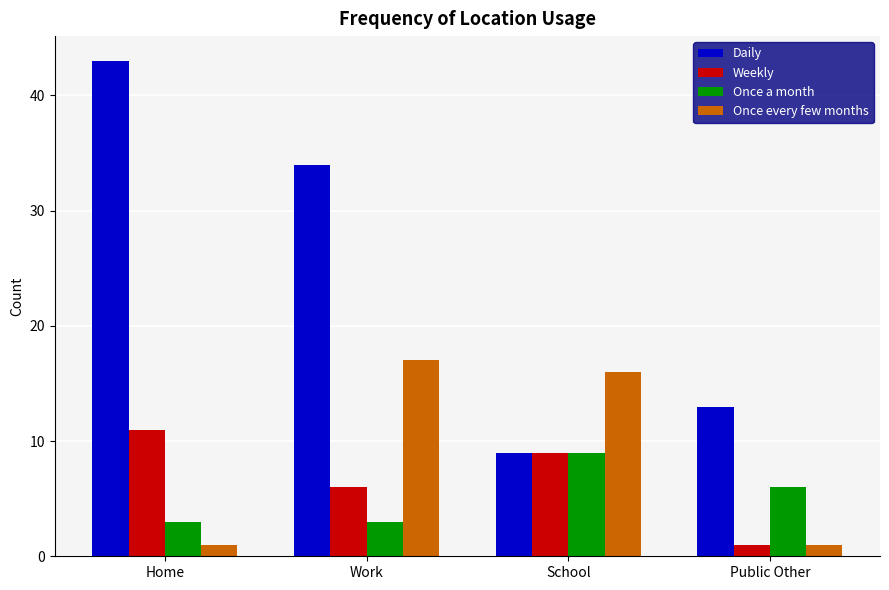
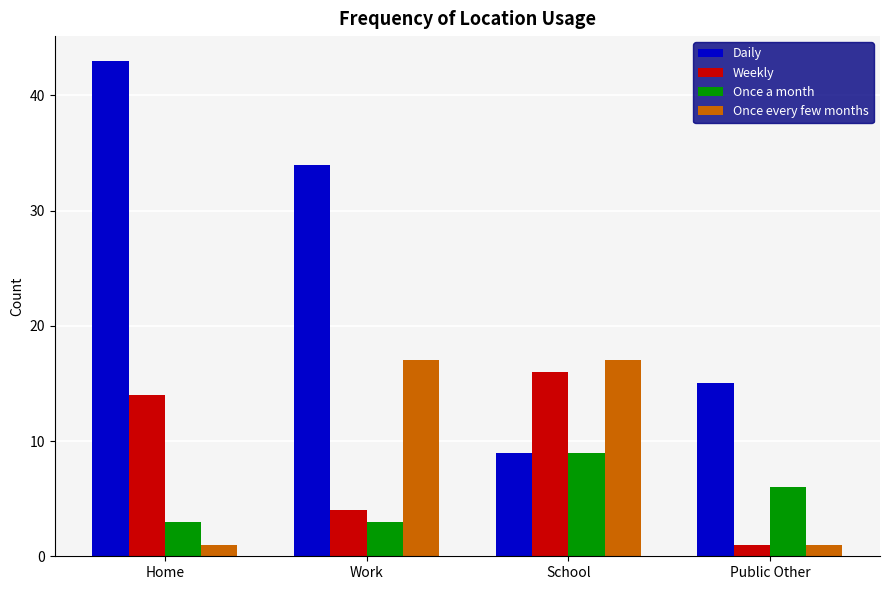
Weekly, Home: 11 -> 14
Weekly, Work: 6 -> 4
Weekly, School: 9 -> 16
Once every few months, School: 16 -> 17
Daily, Public Other: 13 -> 15
